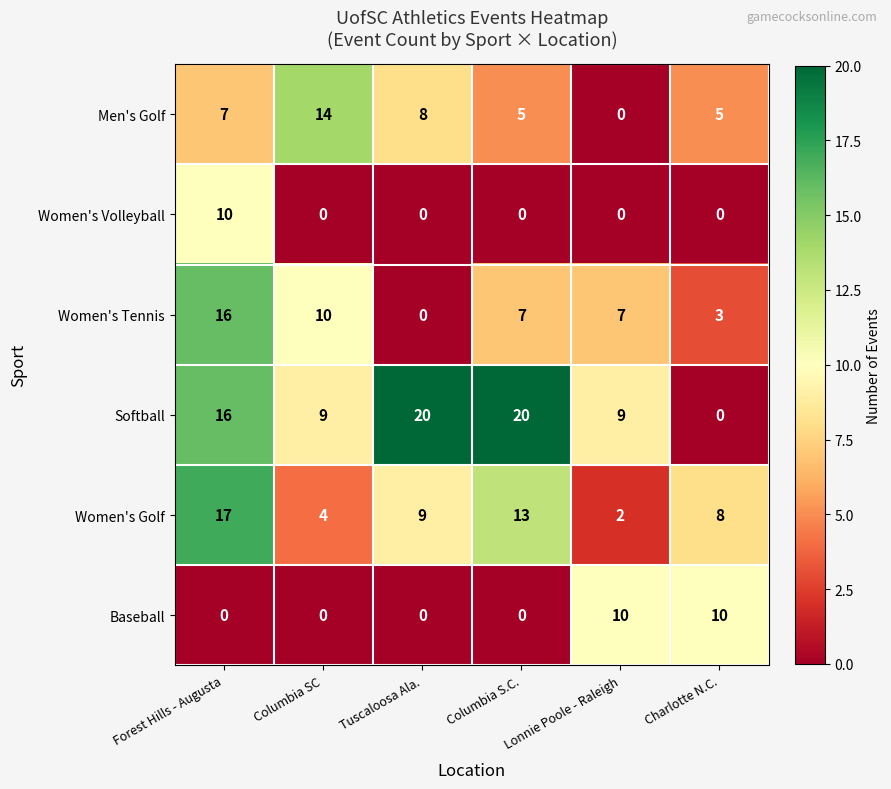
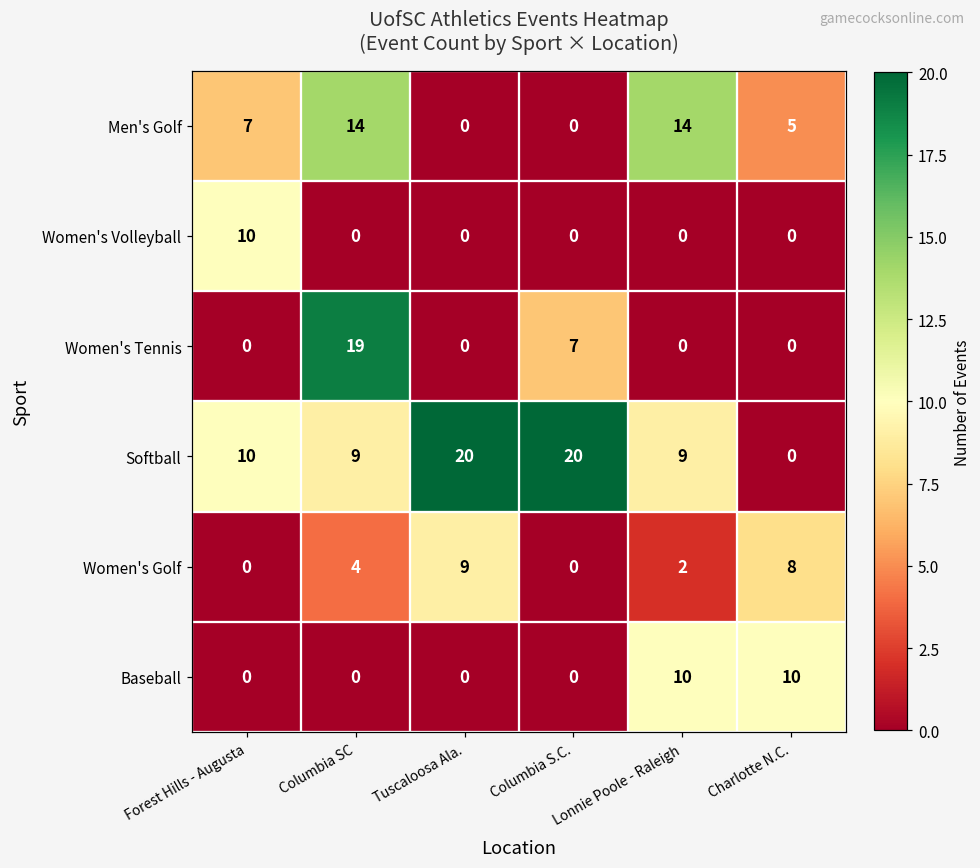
Men's Golf, Tuscaloosa Ala.: 8 -> 0
Men's Golf, Columbia S.C.: 5 -> 0
Men's Golf, Lonnie Poole - Raleigh: 0 -> 14
Women's Tennis, Forest Hills - Augusta: 16 -> 0
Women's Tennis, Columbia SC: 10 -> 19
Women's Tennis, Lonnie Poole - Raleigh: 7 -> 0
Women's Tennis, Charlotte N.C.: 3 -> 0
Softball, Forest Hills - Augusta: 16 -> 10
Women's Golf, Forest Hills - Augusta: 17 -> 0
Women's Golf, Columbia S.C.: 13 -> 0
